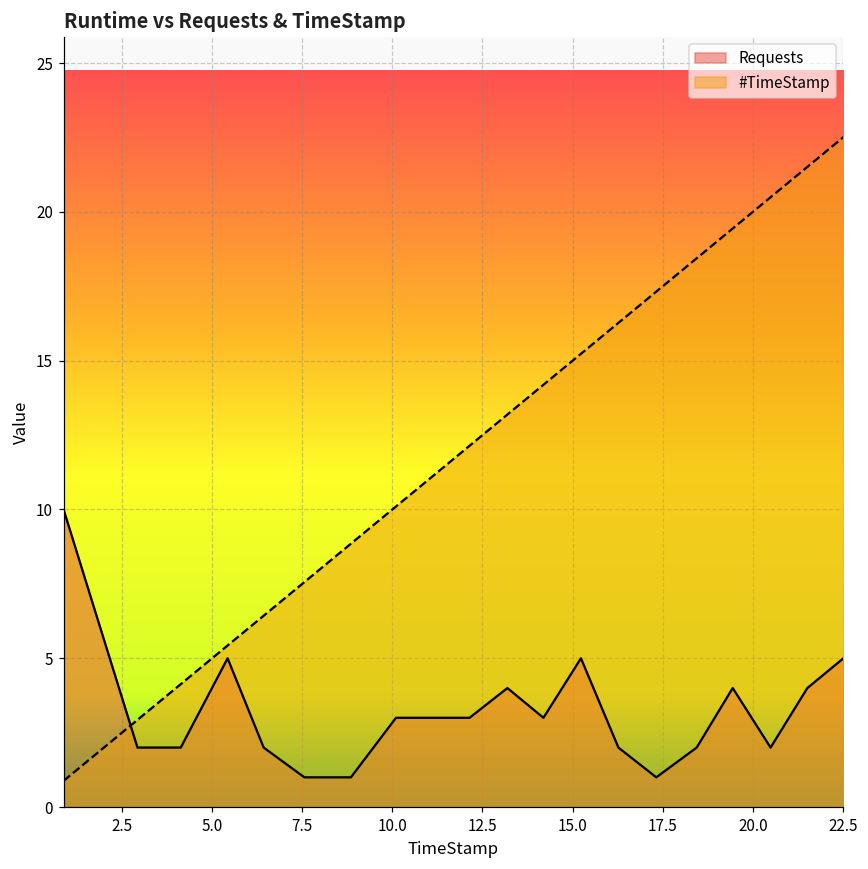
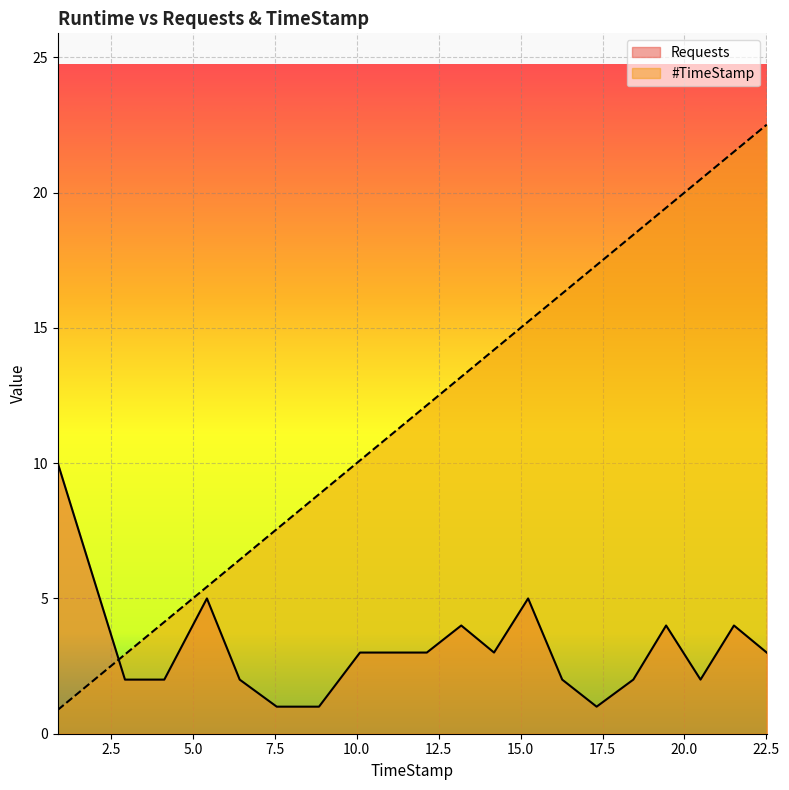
Requests, 22.5: 5 -> 3
